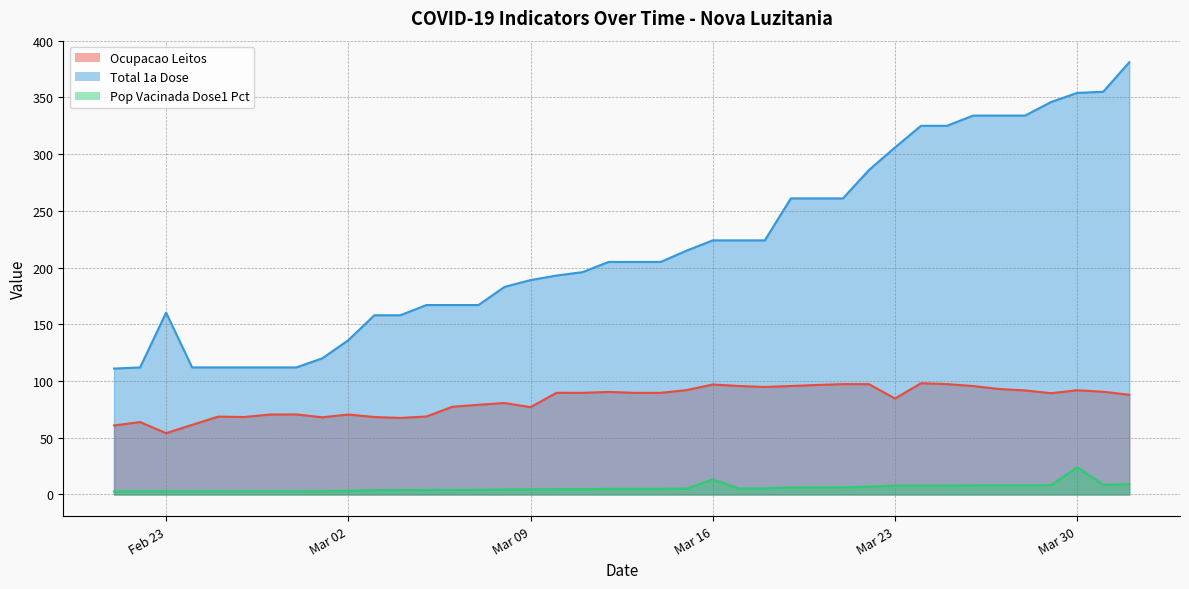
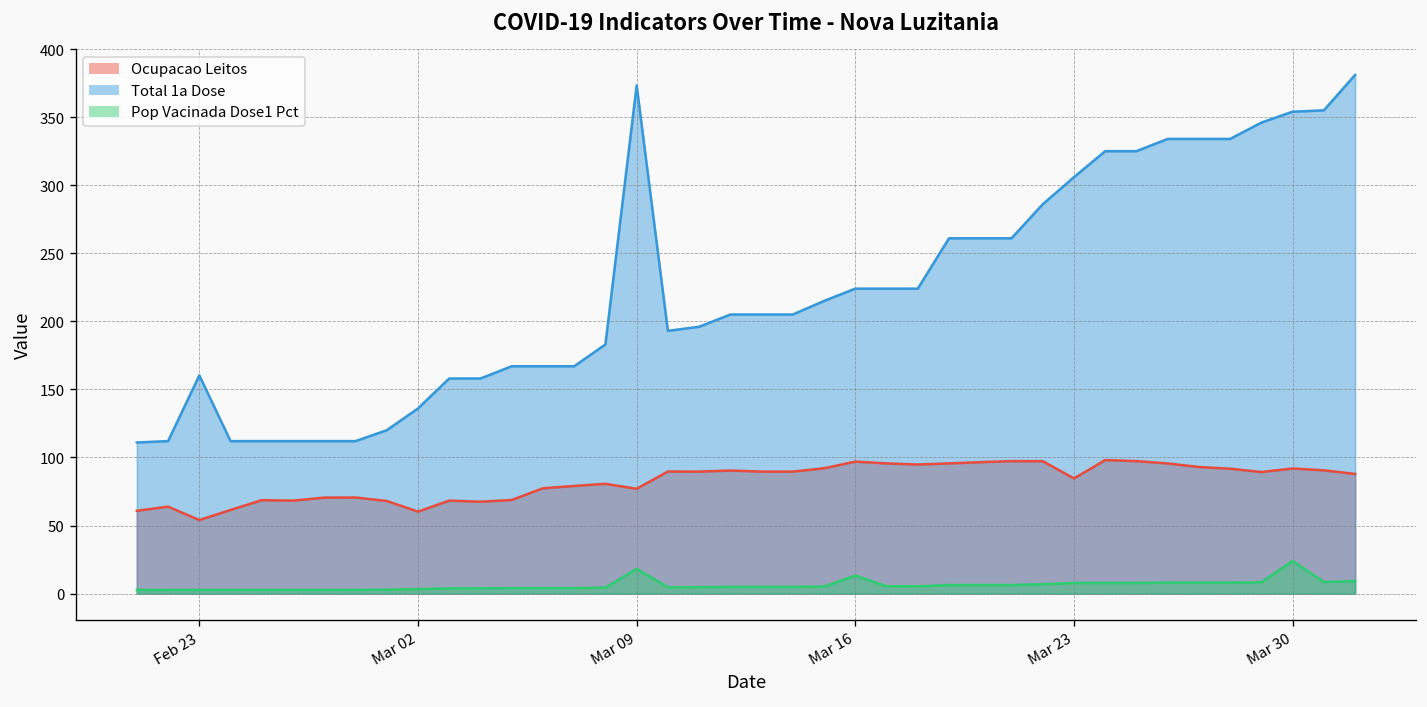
Ocupacao Leitos, Mar 02: 70 -> 60
Total 1a Dose, Mar 09: 189 -> 373
Pop Vacinada Dose1 Pct, Mar 09: 5 -> 18
